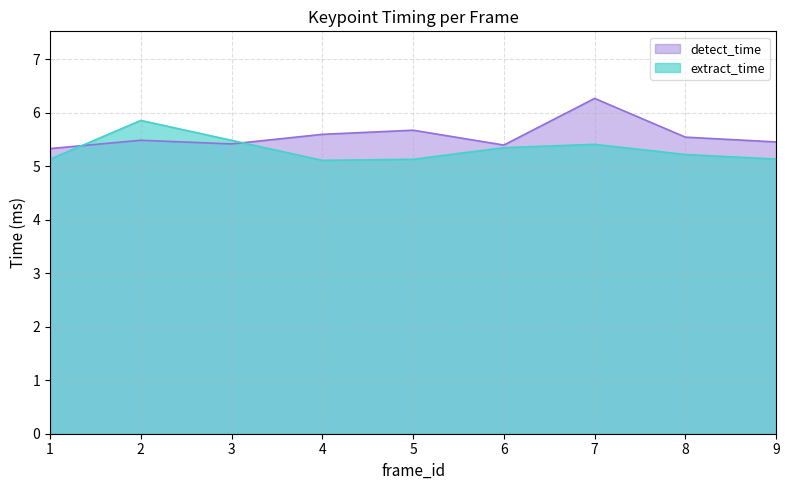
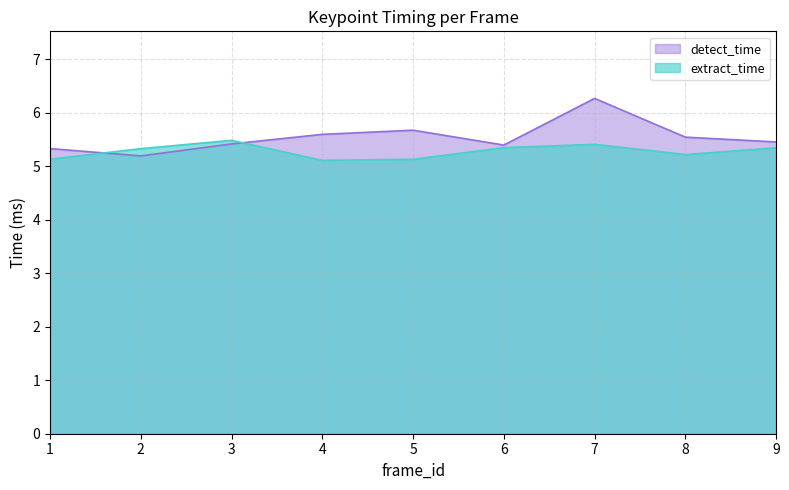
detect_time, 2: 5.5 -> 5.2
extract_time, 2: 5.9 -> 5.3
extract_time, 9: 5.1 -> 5.3
